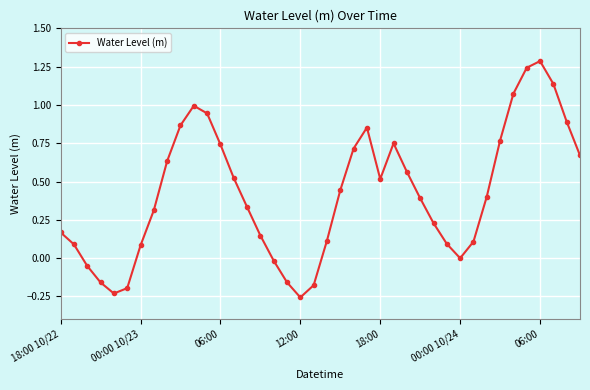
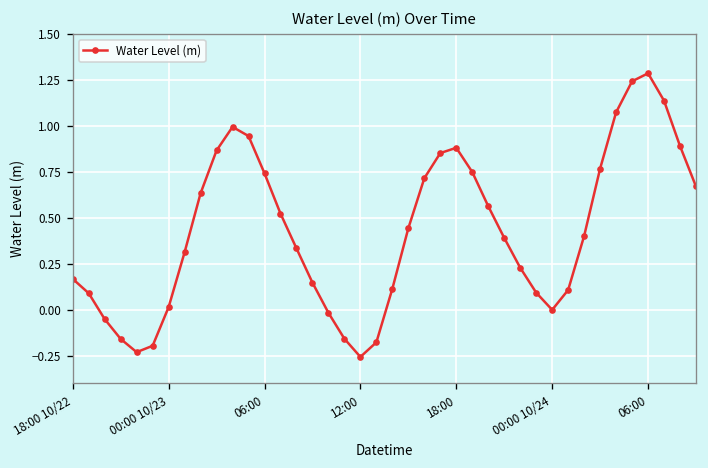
00:00 10/23: 0.08 -> 0.01
18:00: 0.52 -> 0.88
